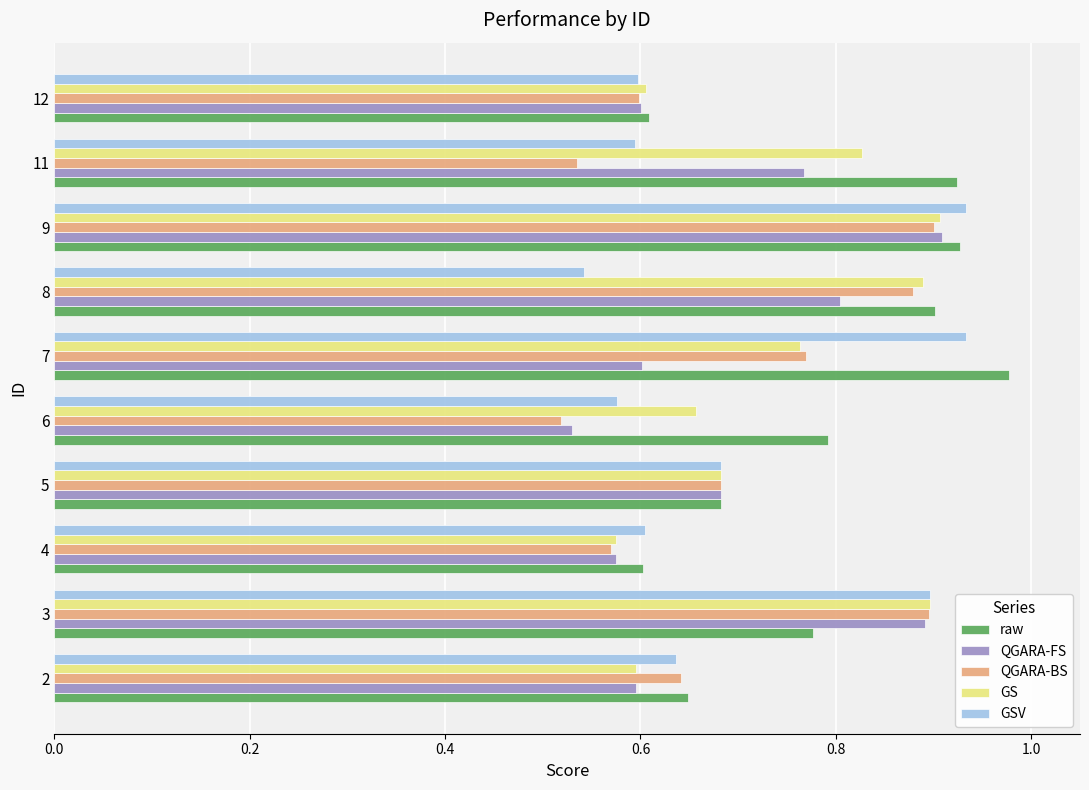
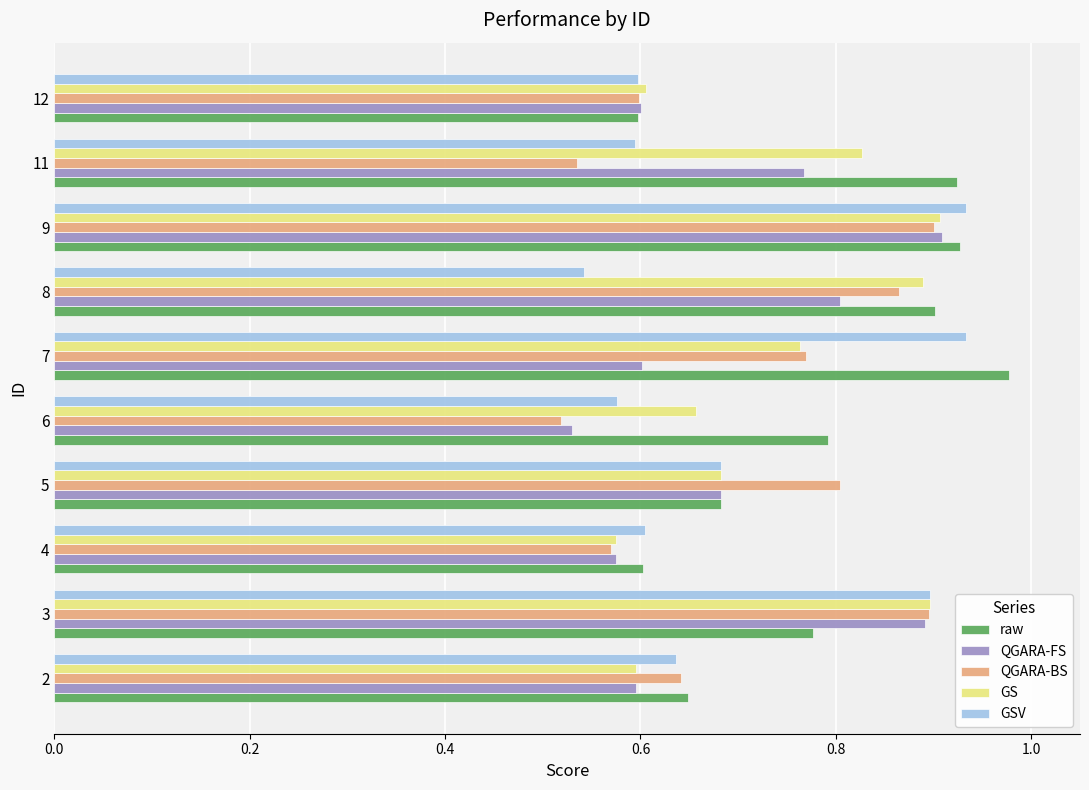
raw, 12: 0.61 -> 0.60
QGARA-BS, 8: 0.88 -> 0.87
QGARA-BS, 5: 0.68 -> 0.80
